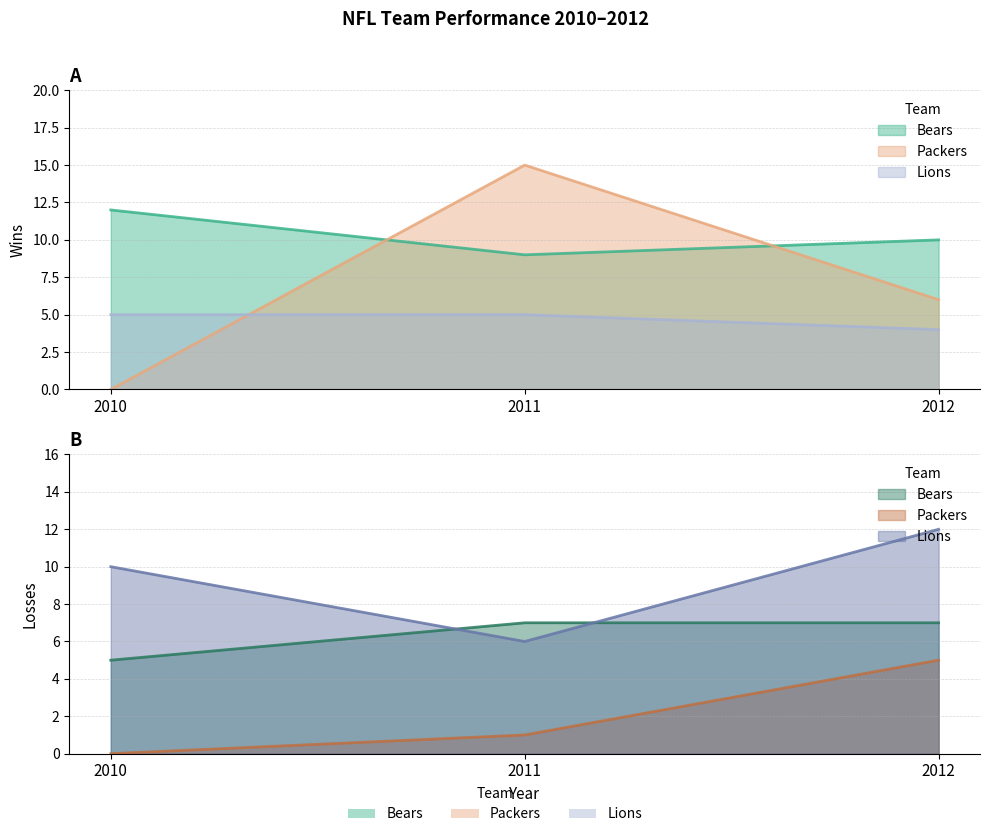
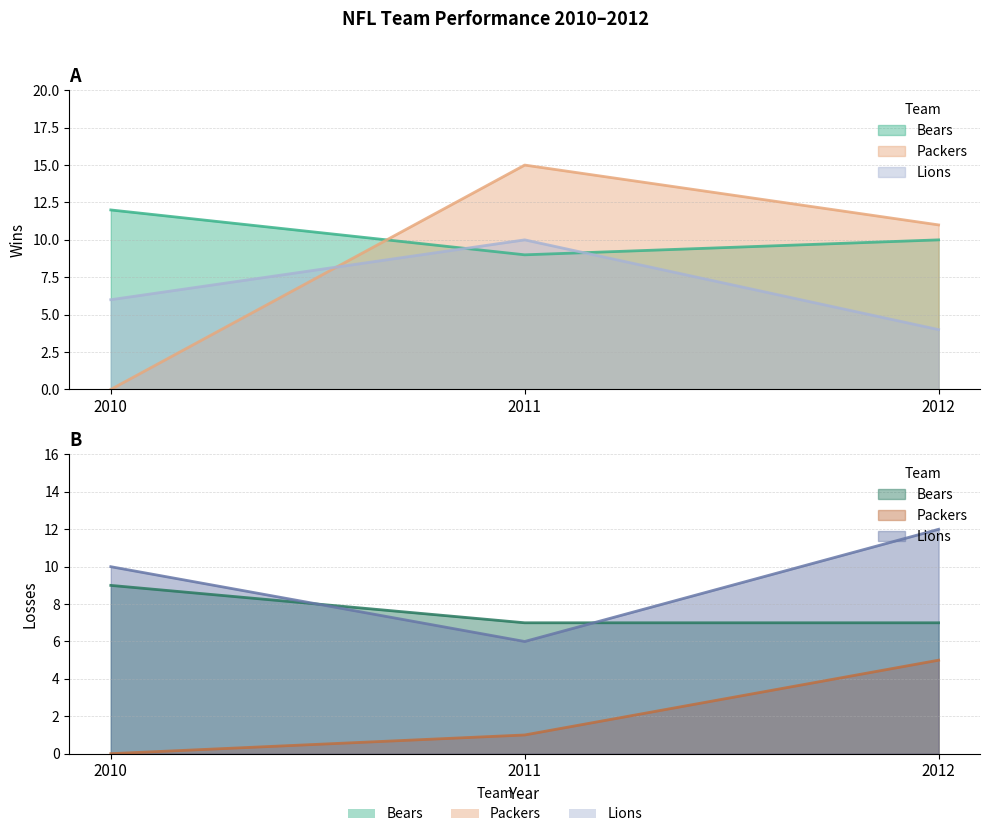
A, Lions, 2010: 5 -> 6
A, Lions, 2011: 5 -> 10
A, Packers, 2012: 6 -> 11
B, Bears, 2010: 5 -> 9
